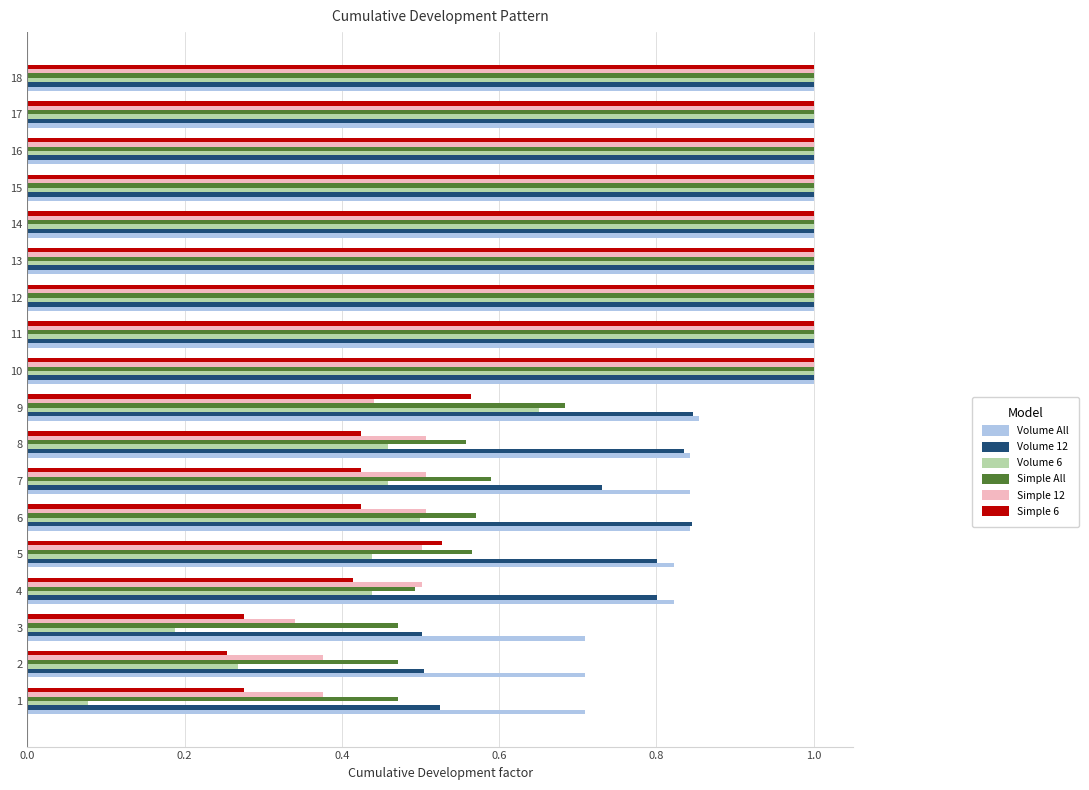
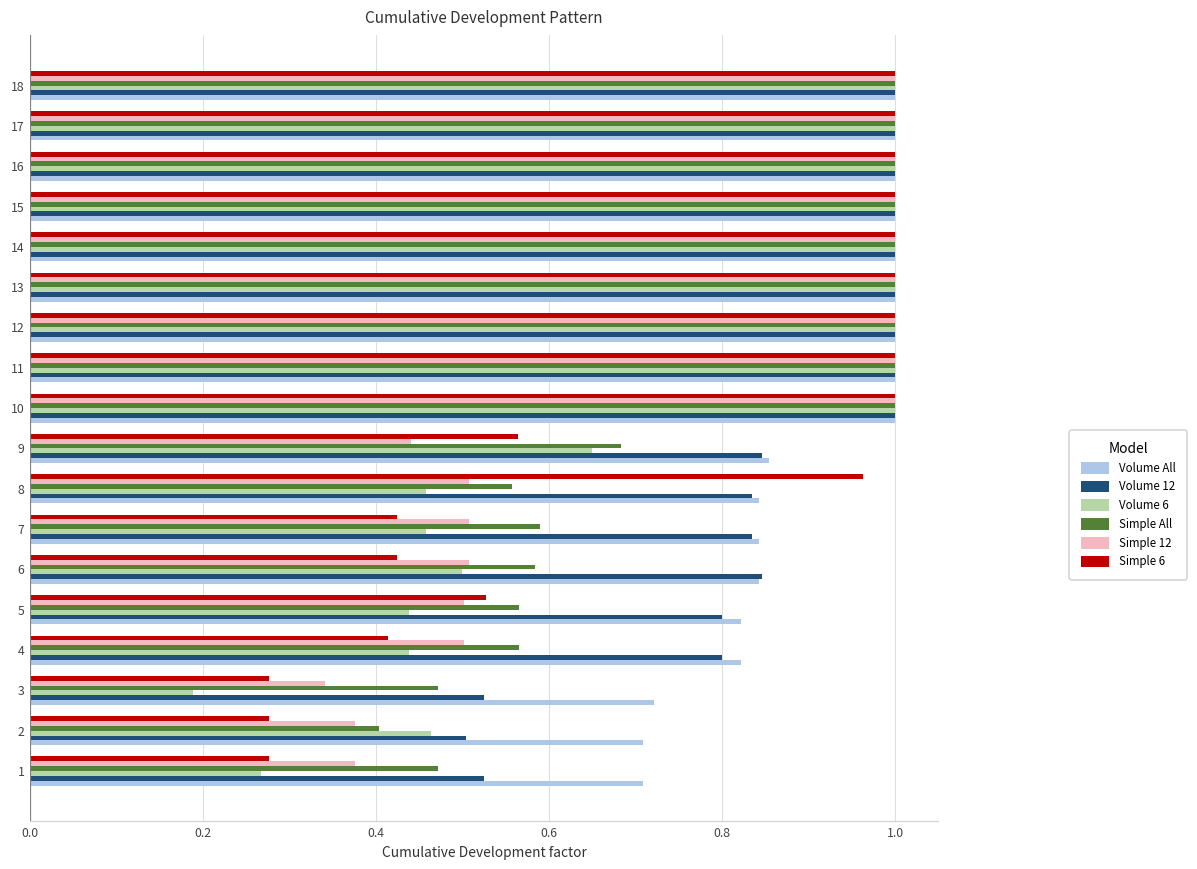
Simple 6, 8: 0.42 -> 0.96
Volume 12, 7: 0.73 -> 0.83
Simple All, 6: 0.57 -> 0.58
Simple All, 4: 0.49 -> 0.57
Volume 12, 3: 0.50 -> 0.52
Volume All, 3: 0.71 -> 0.72
Simple 6, 2: 0.25 -> 0.28
Simple All, 2: 0.47 -> 0.40
Volume 6, 2: 0.27 -> 0.46
Volume 6, 1: 0.08 -> 0.27
